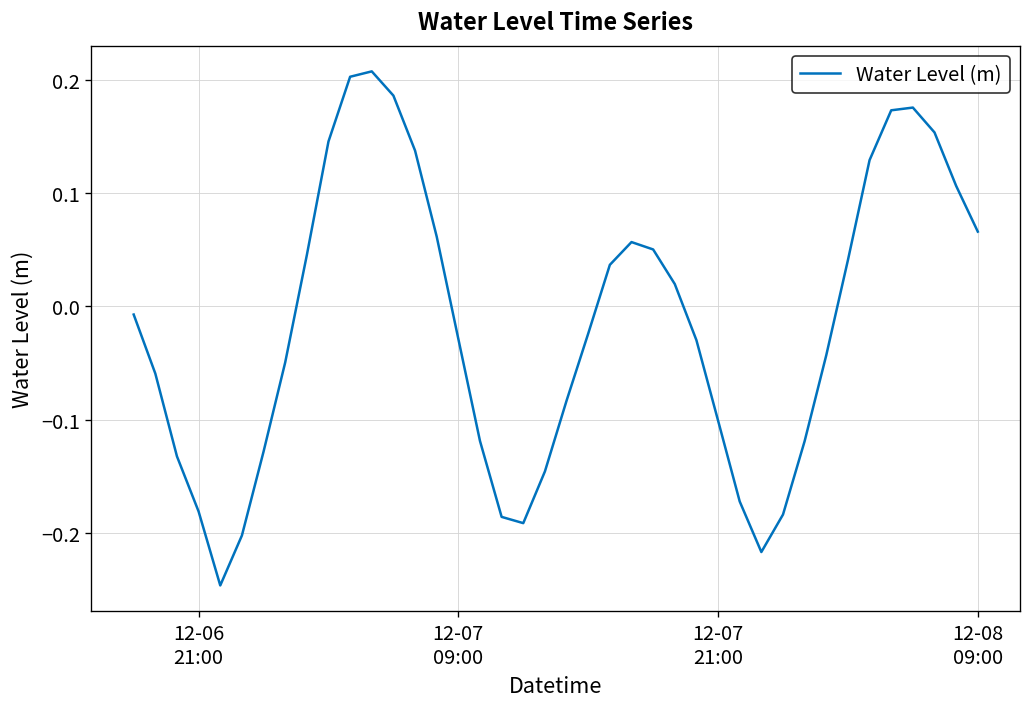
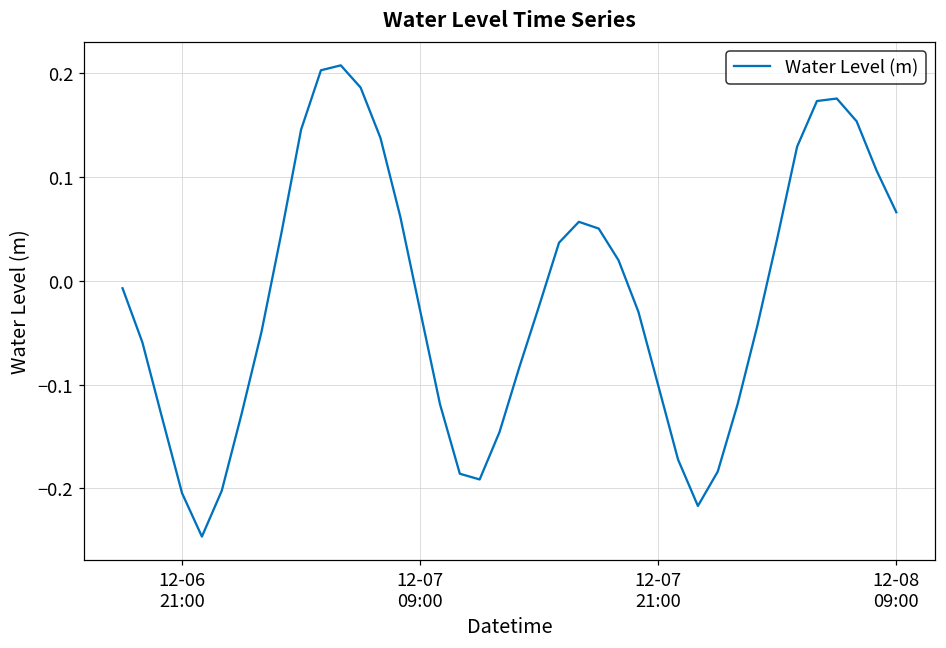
12-06 21:00: -0.18 -> -0.20
